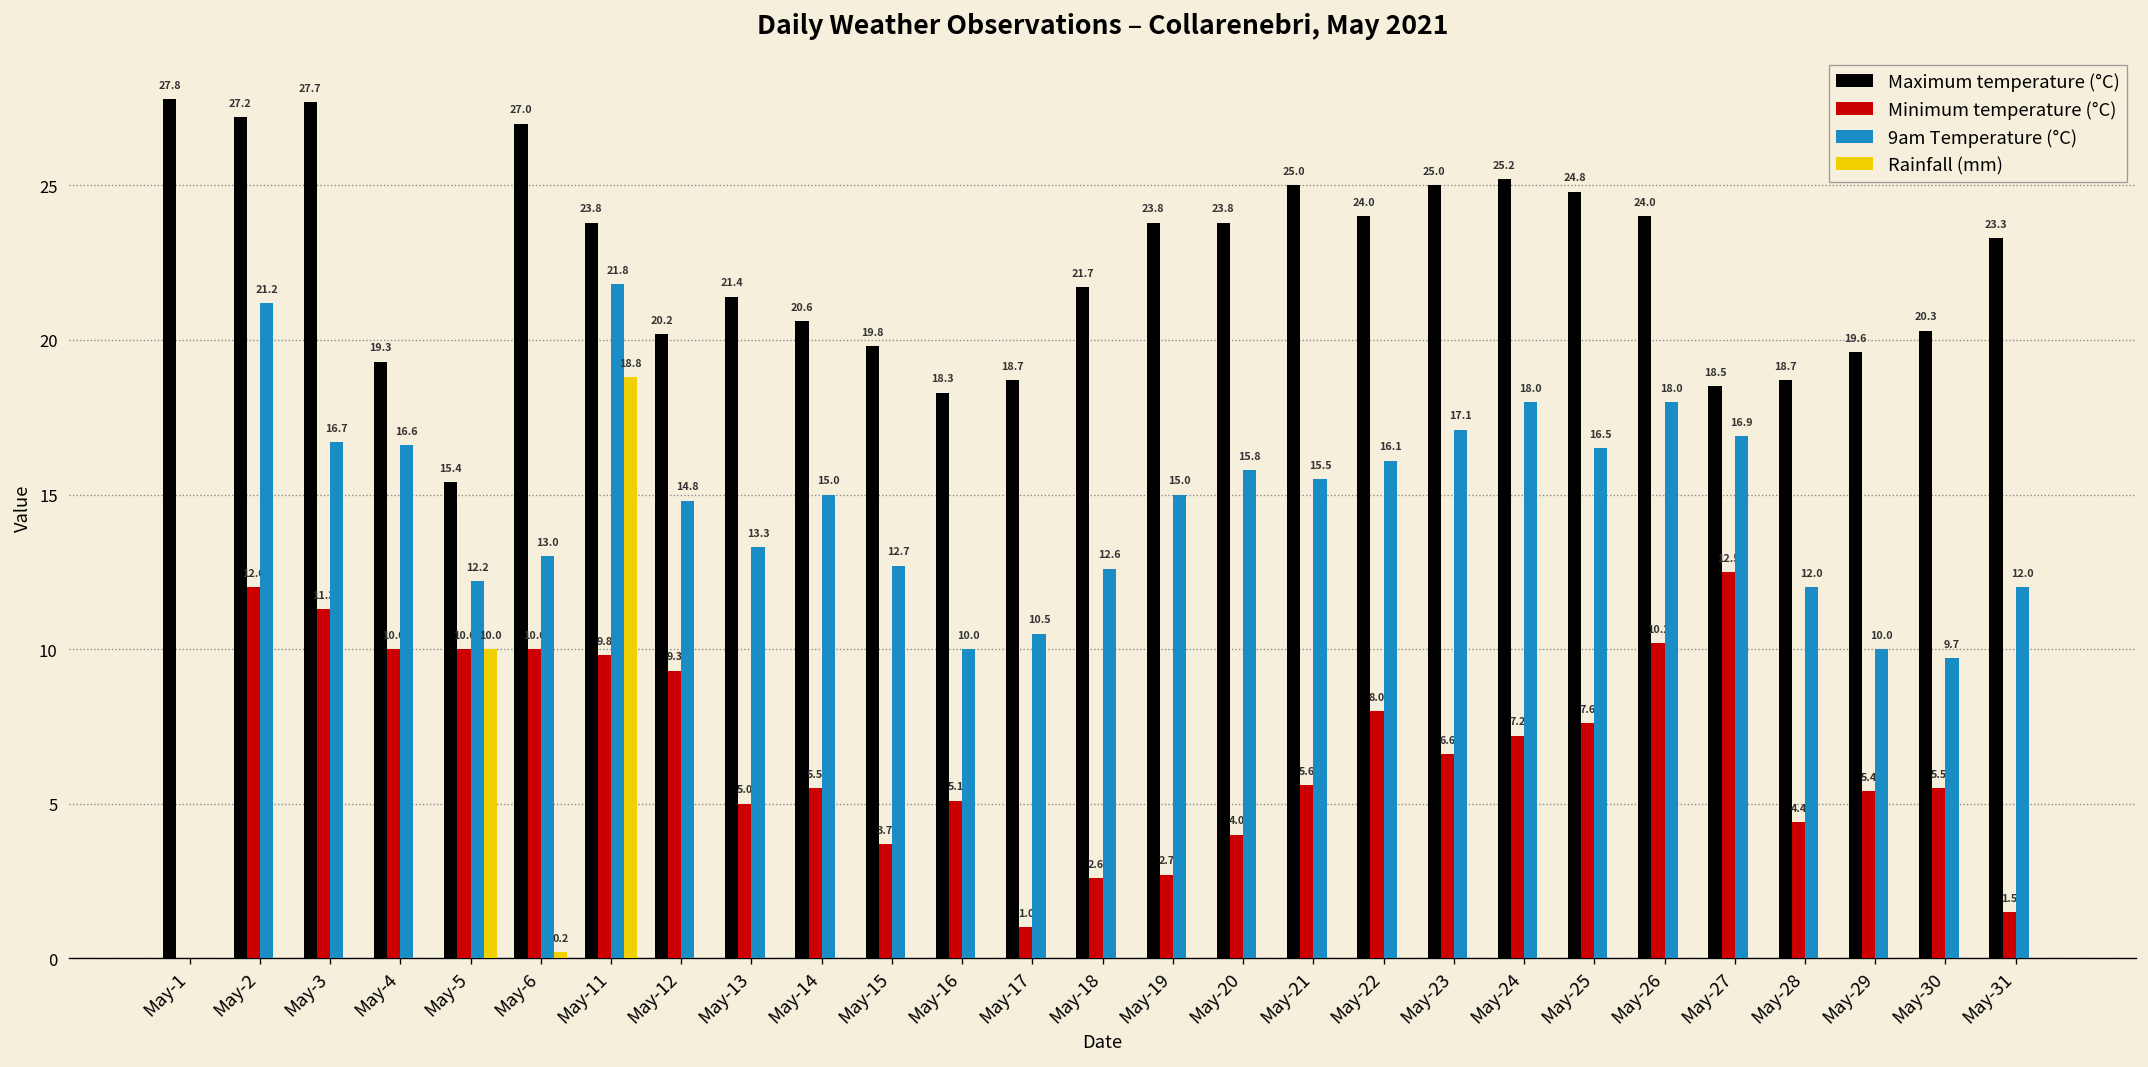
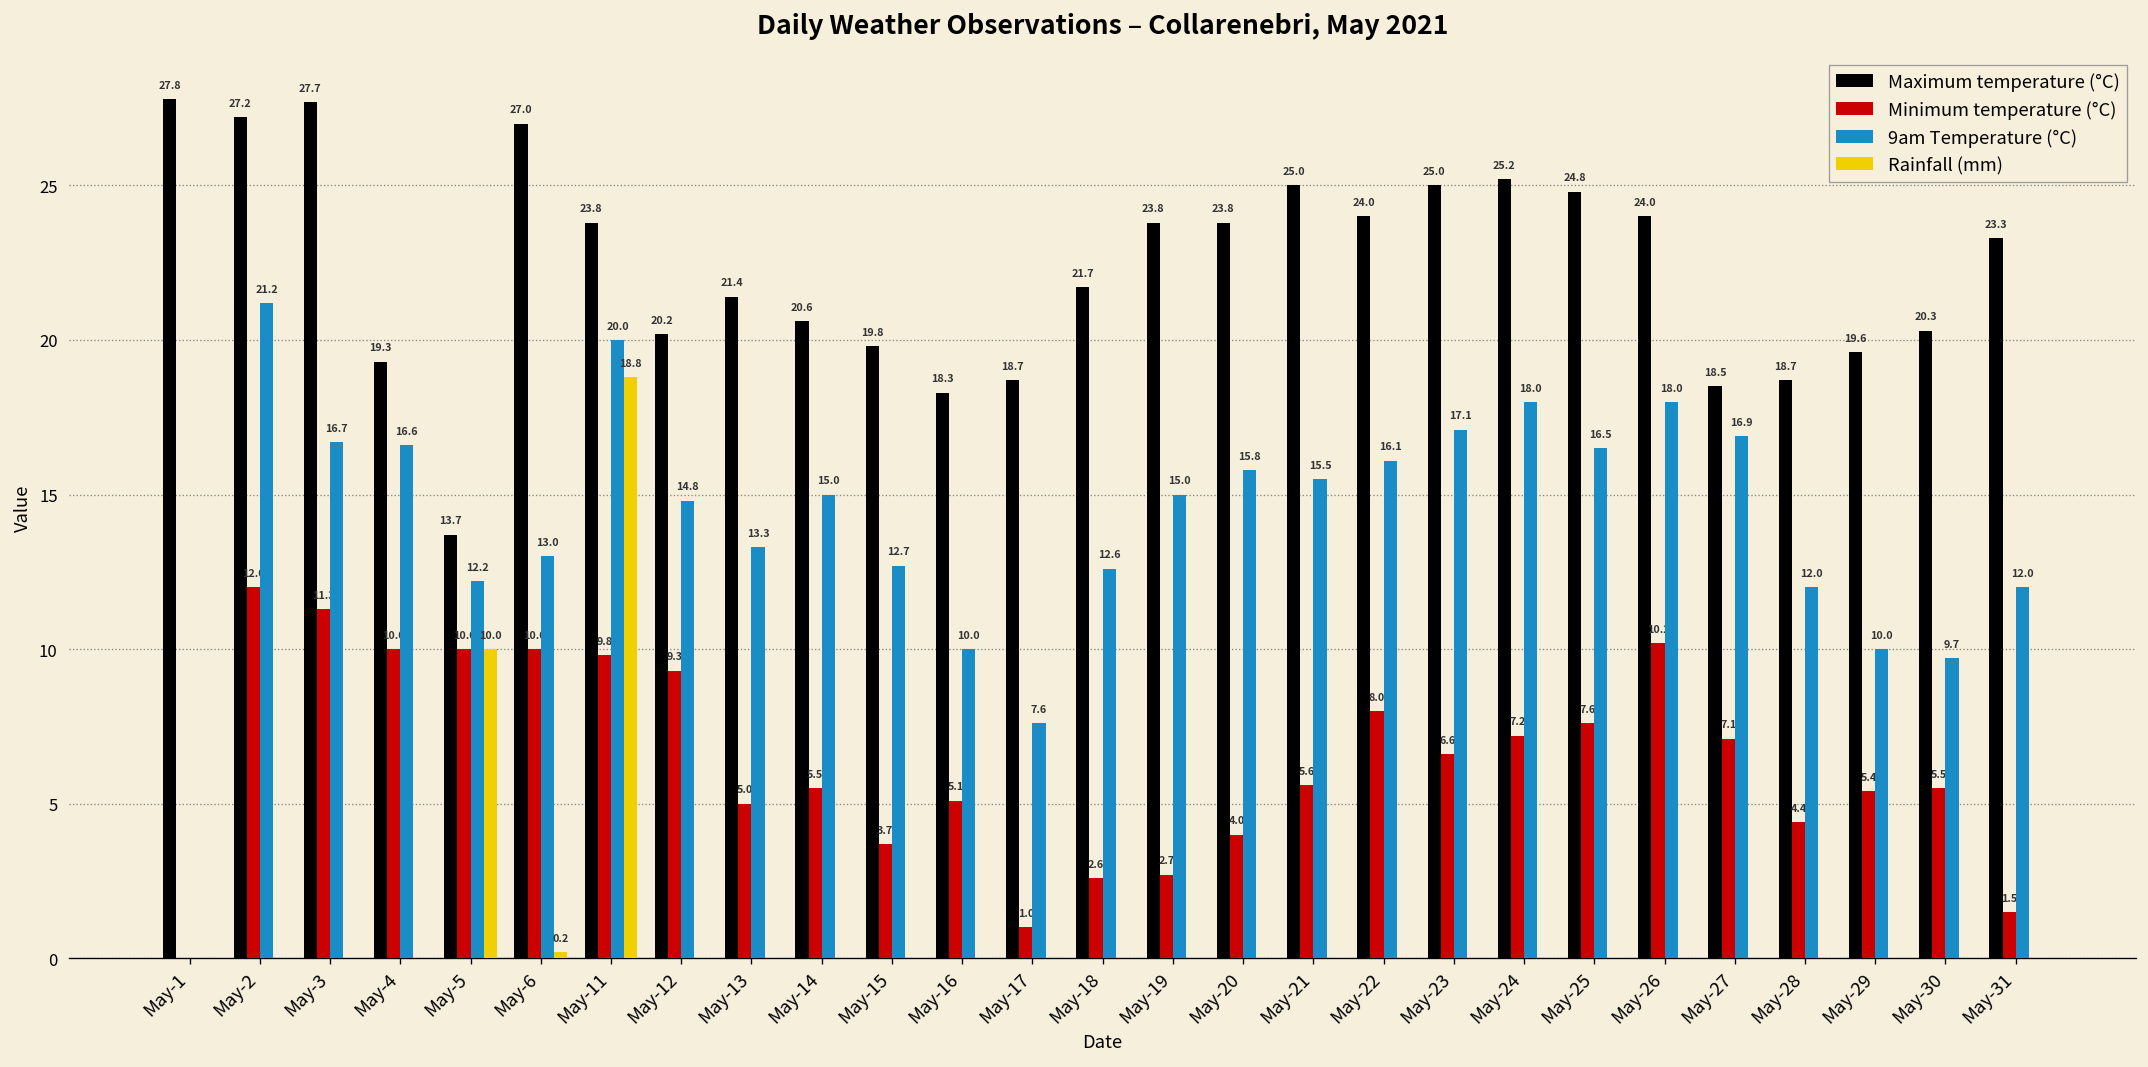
Maximum temperature (°C), May-5: 15.4 -> 13.7
9am Temperature (°C), May-11: 21.8 -> 20.0
9am Temperature (°C), May-17: 10.5 -> 7.6
Minimum temperature (°C), May-27: 12.5 -> 7.1
